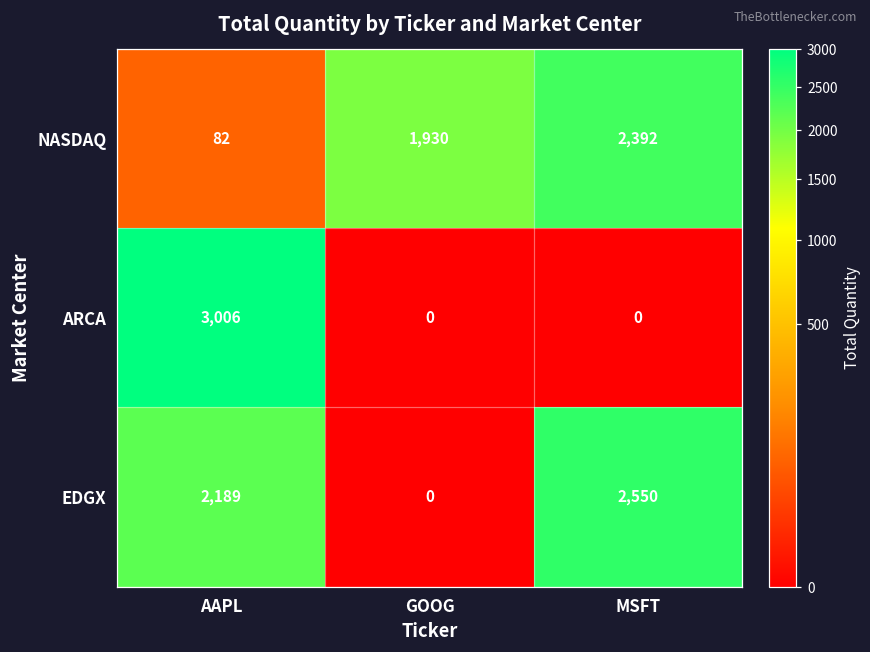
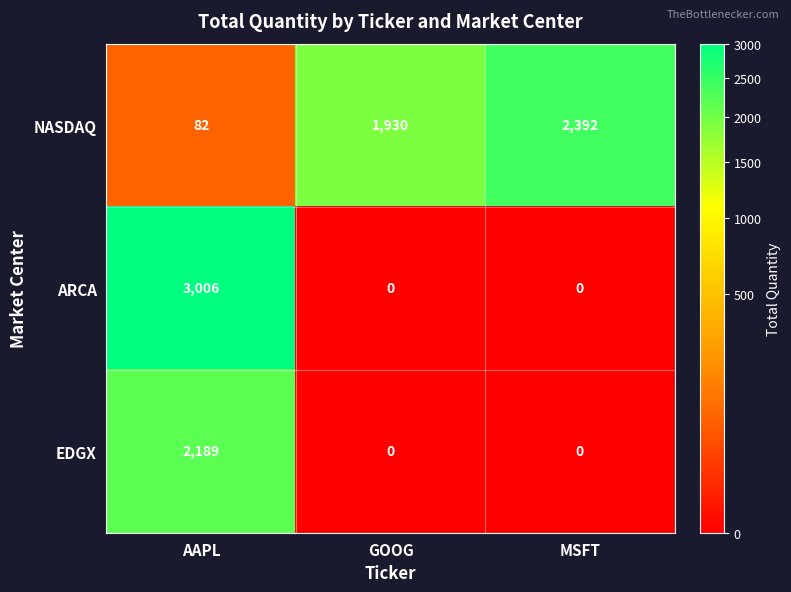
EDGX, MSFT: 2,550 -> 0
